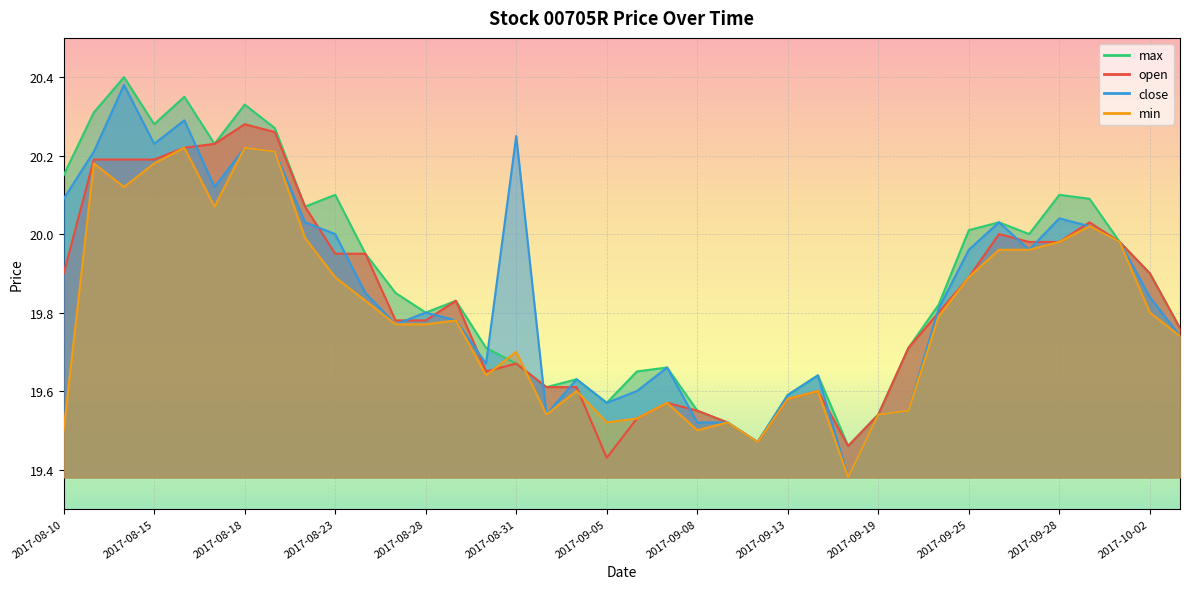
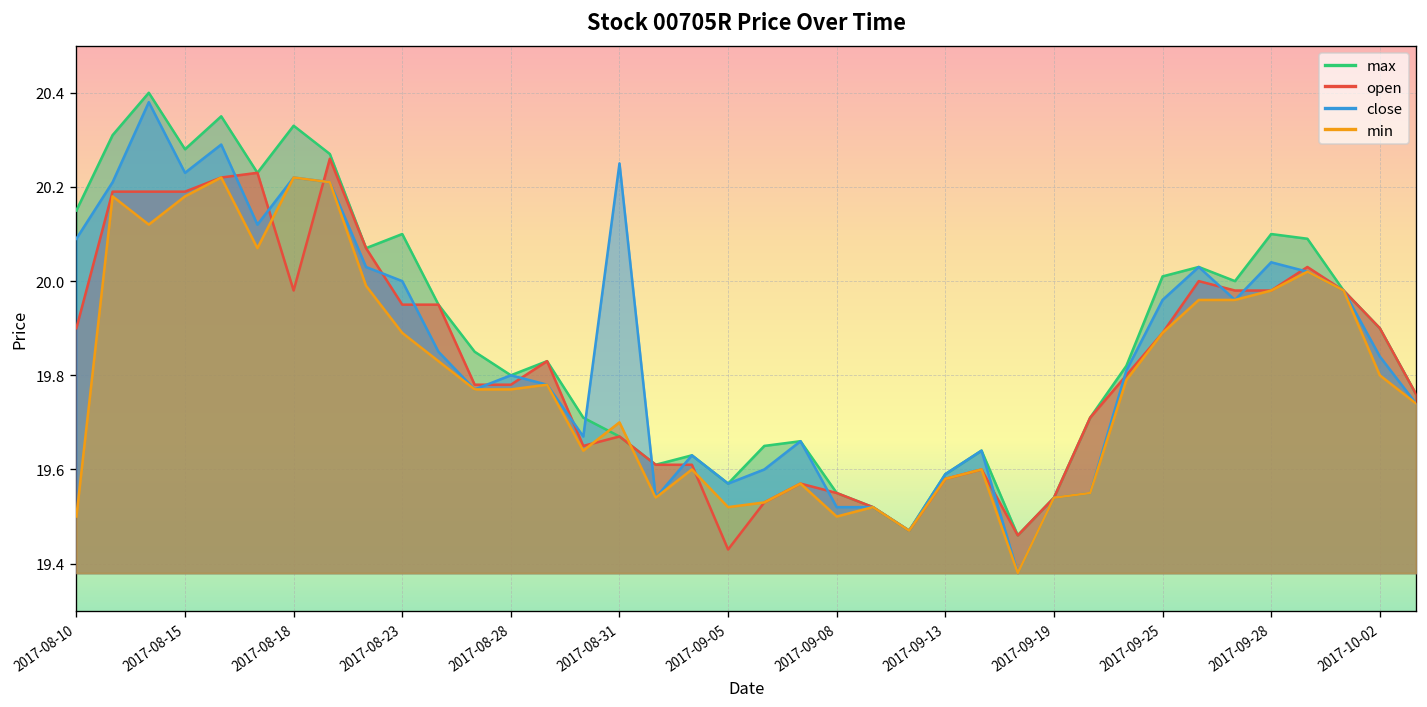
open, 2017-08-18: 20.28 -> 19.98
